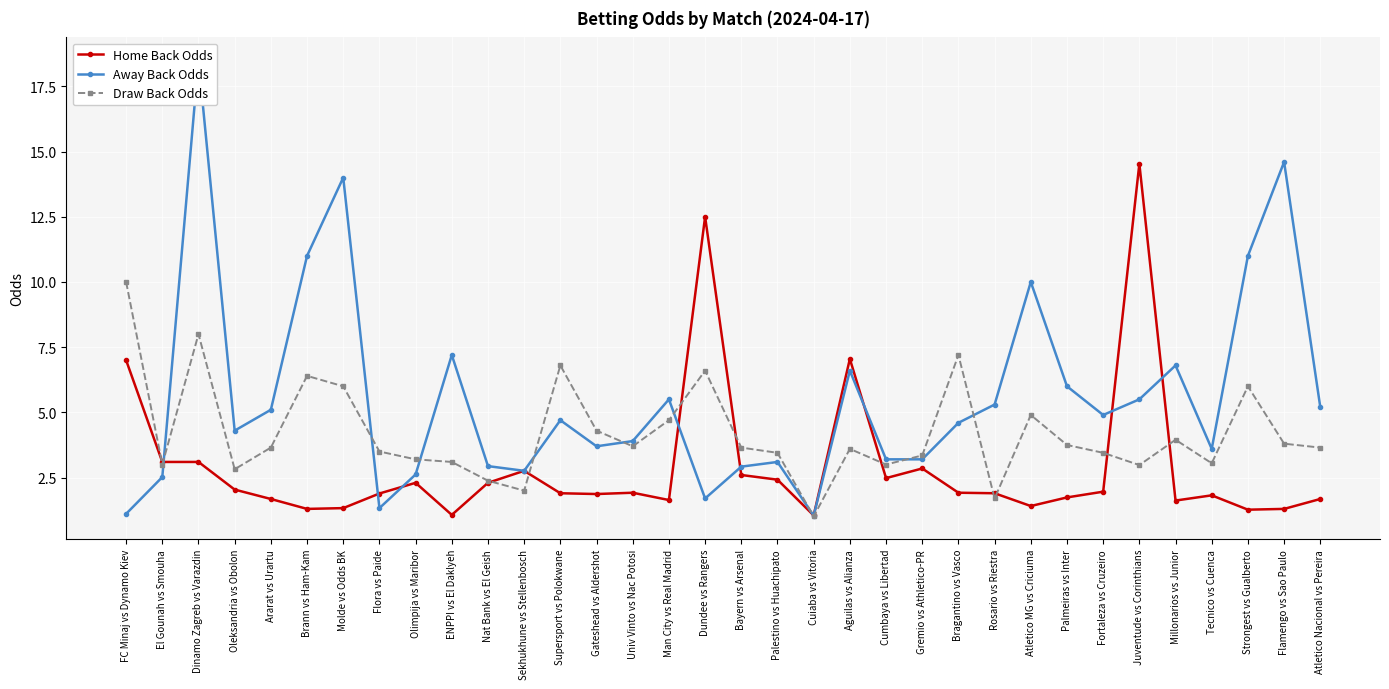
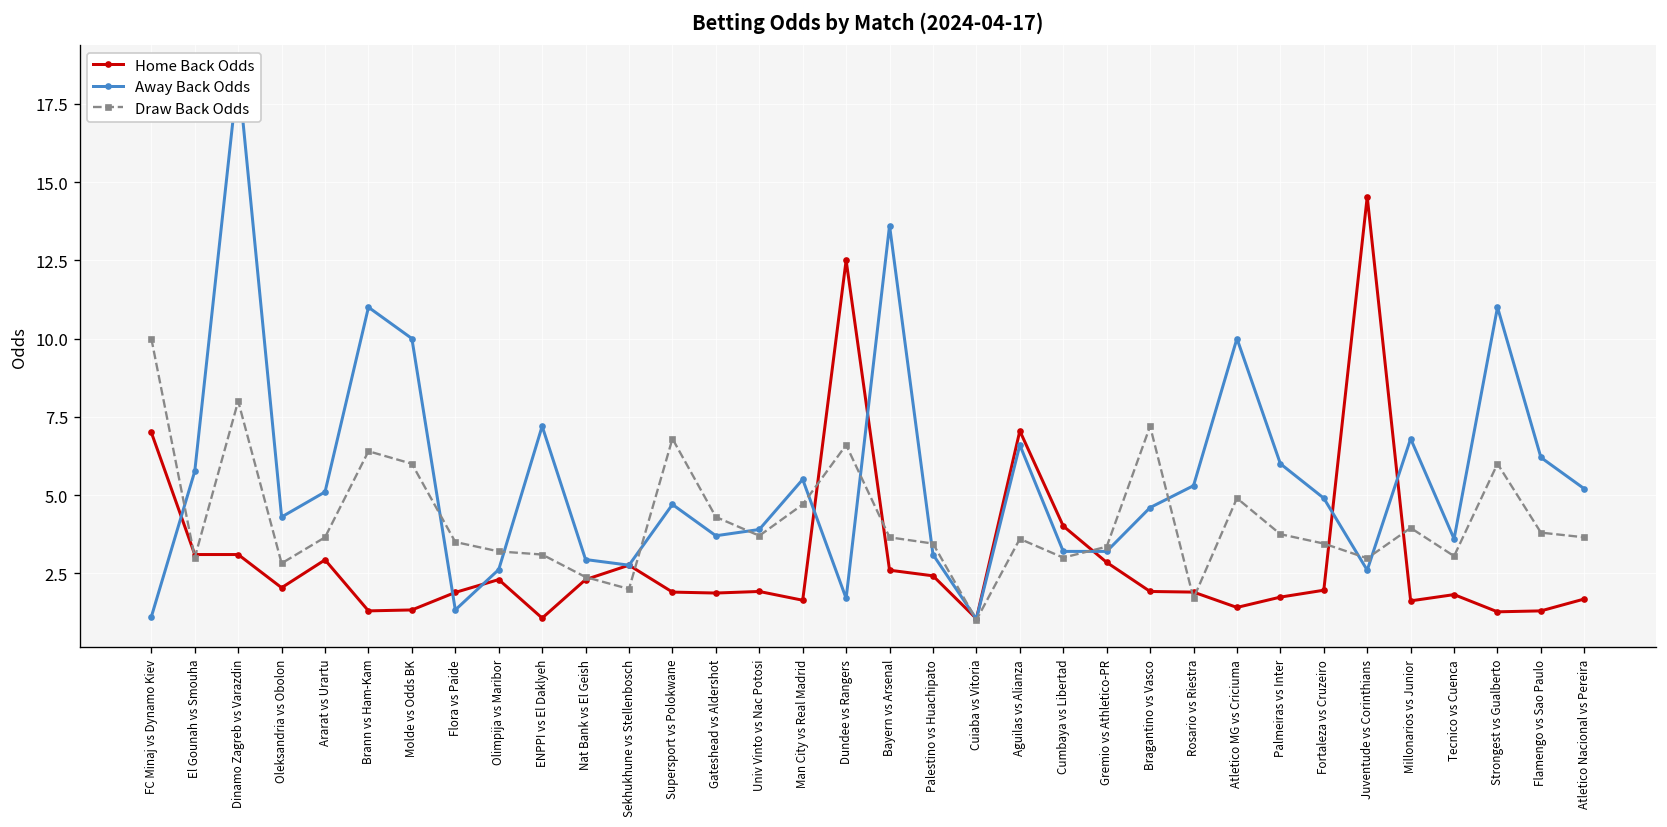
Away Back Odds, El Gounah vs Smouha: 2.5 -> 5.8
Home Back Odds, Ararat vs Urartu: 1.7 -> 2.9
Away Back Odds, Molde vs Odds BK: 14 -> 10
Away Back Odds, Bayern vs Arsenal: 2.9 -> 13.6
Home Back Odds, Cumbaya vs Libertad: 2.5 -> 4.0
Away Back Odds, Juventude vs Corinthians: 5.5 -> 2.6
Away Back Odds, Flamengo vs Sao Paulo: 14.6 -> 6.2
